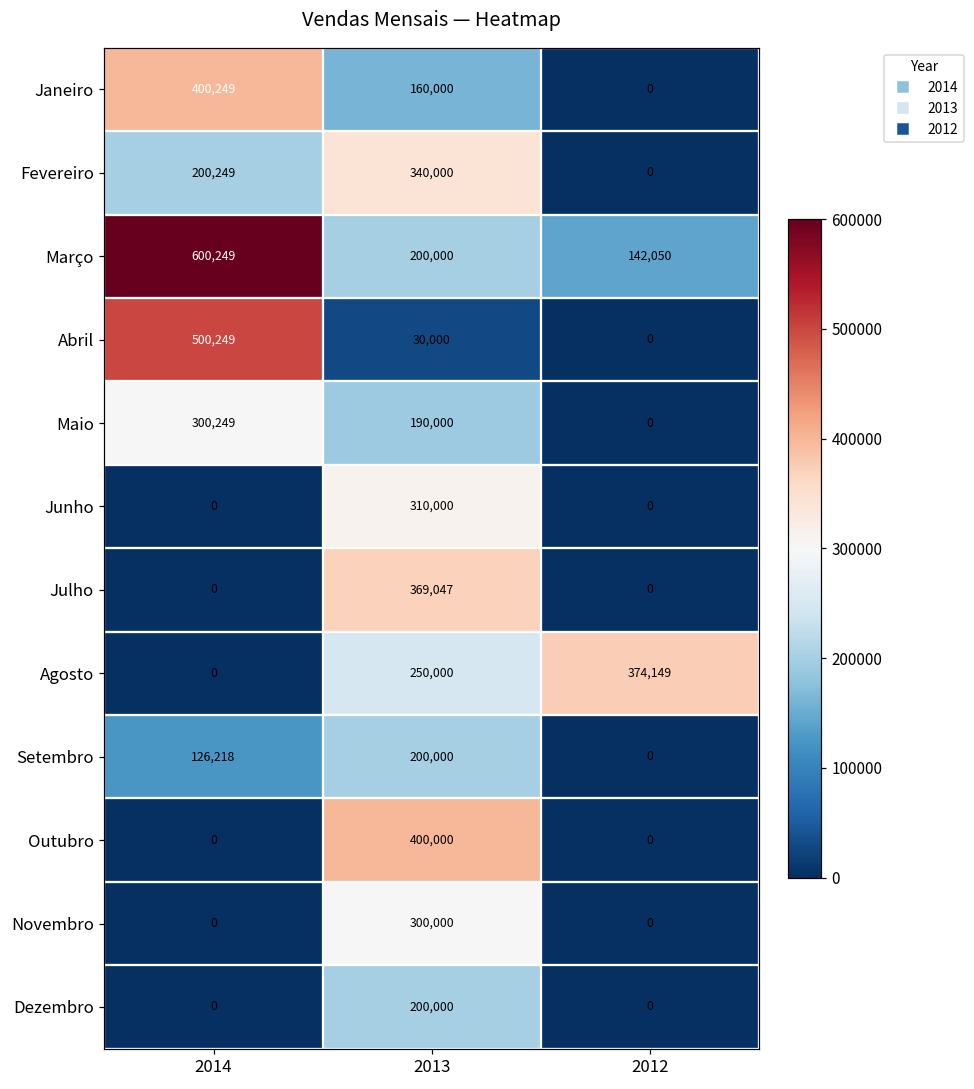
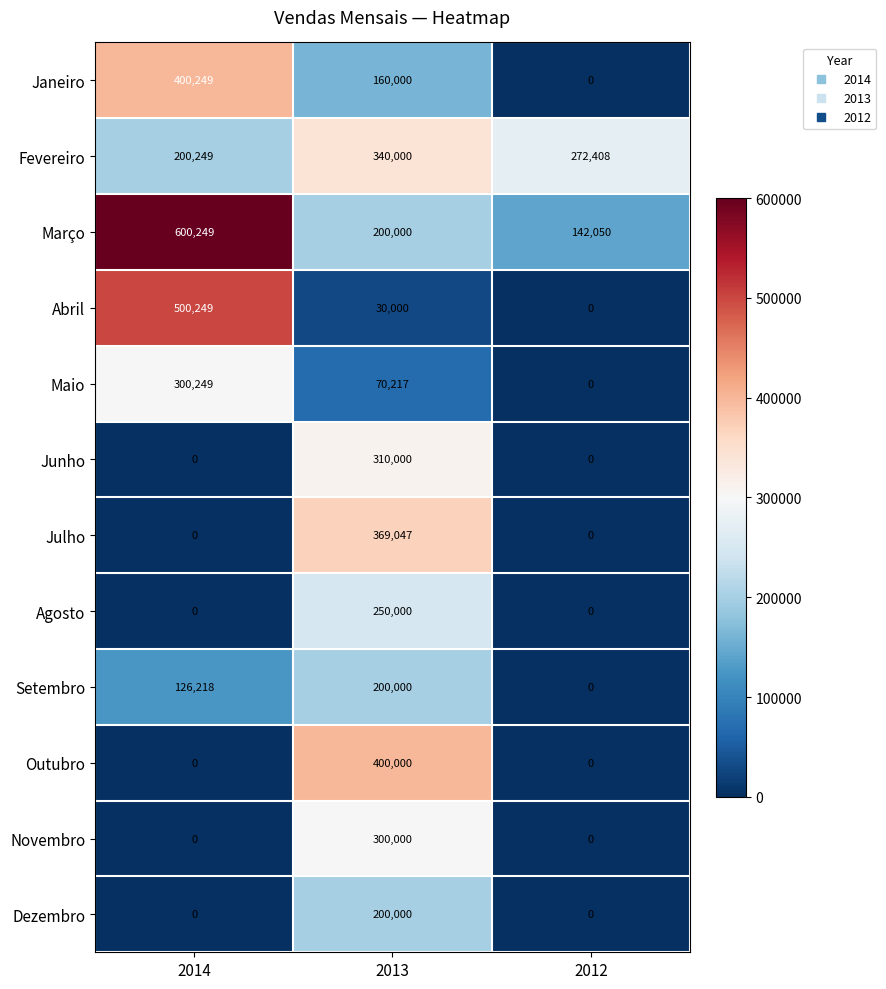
Fevereiro, 2012: 0 -> 272,408
Maio, 2013: 190,000 -> 70,217
Agosto, 2012: 374,149 -> 0
